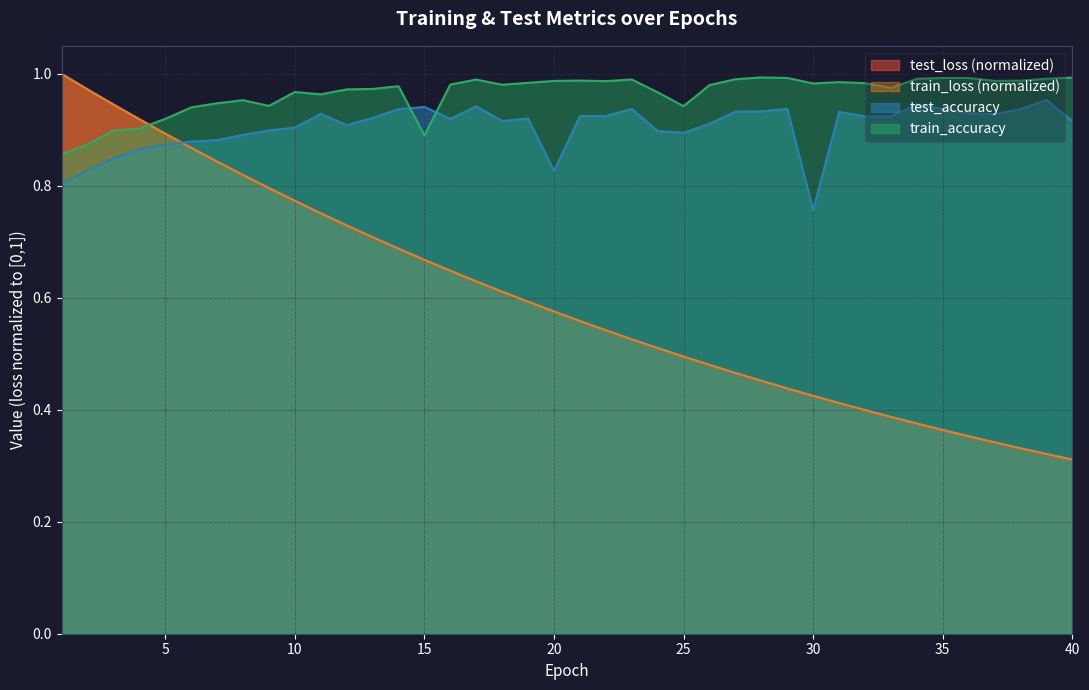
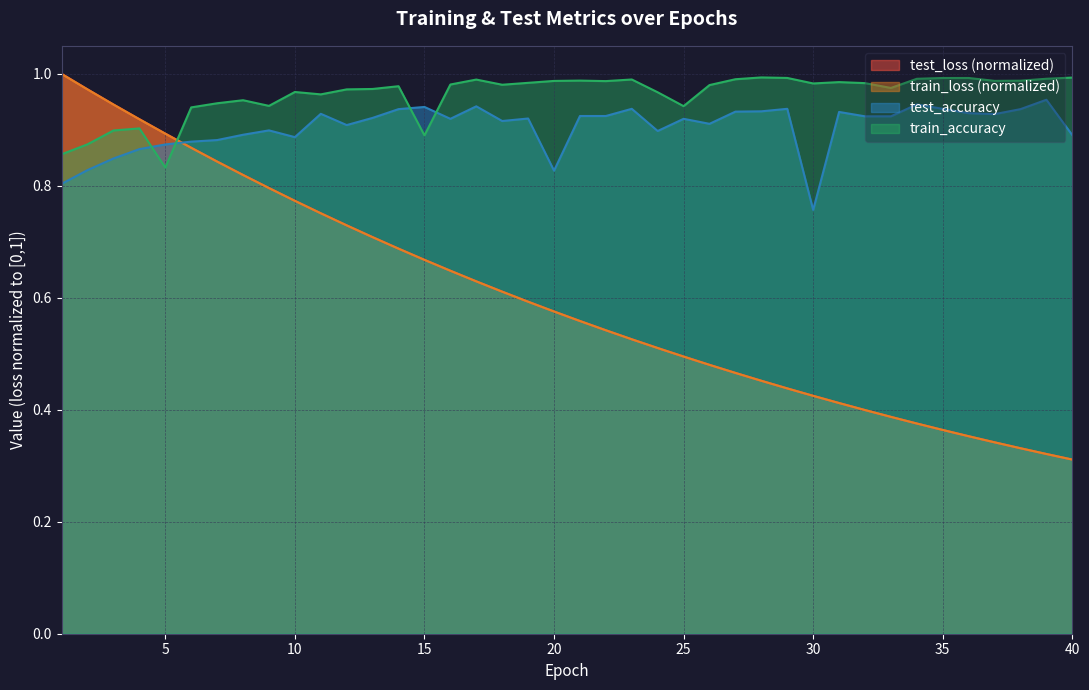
train_accuracy, 5: 0.92 -> 0.83
test_accuracy, 10: 0.90 -> 0.89
test_accuracy, 25: 0.89 -> 0.92
test_accuracy, 40: 0.92 -> 0.89
